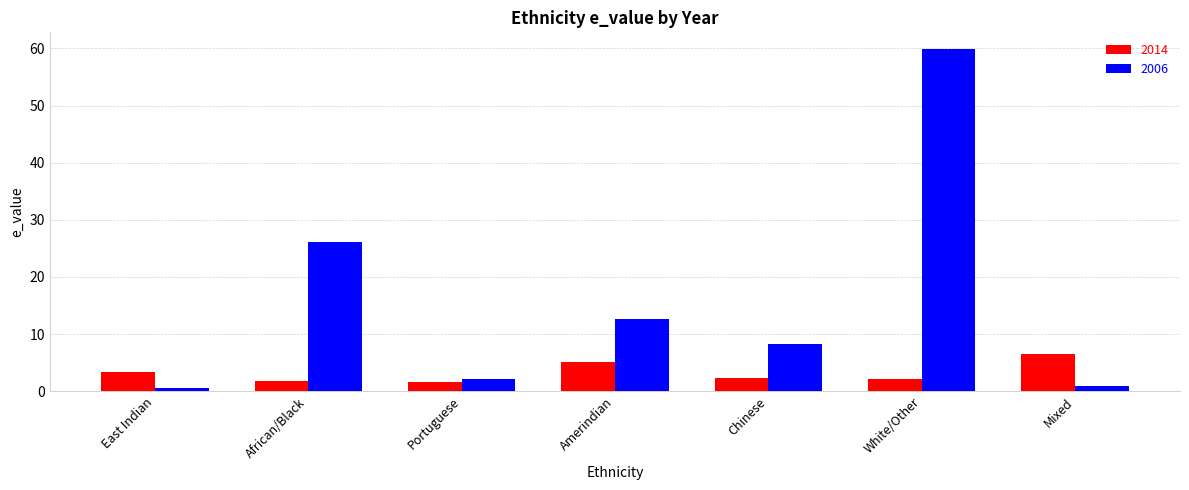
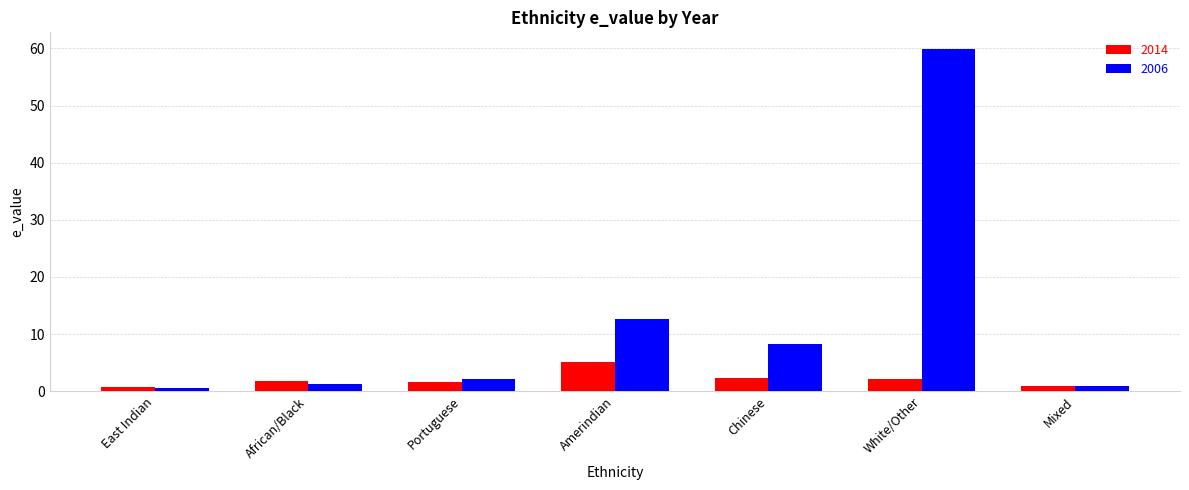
2014, East Indian: 3 -> 1
2006, African/Black: 26 -> 1
2014, Mixed: 7 -> 1
